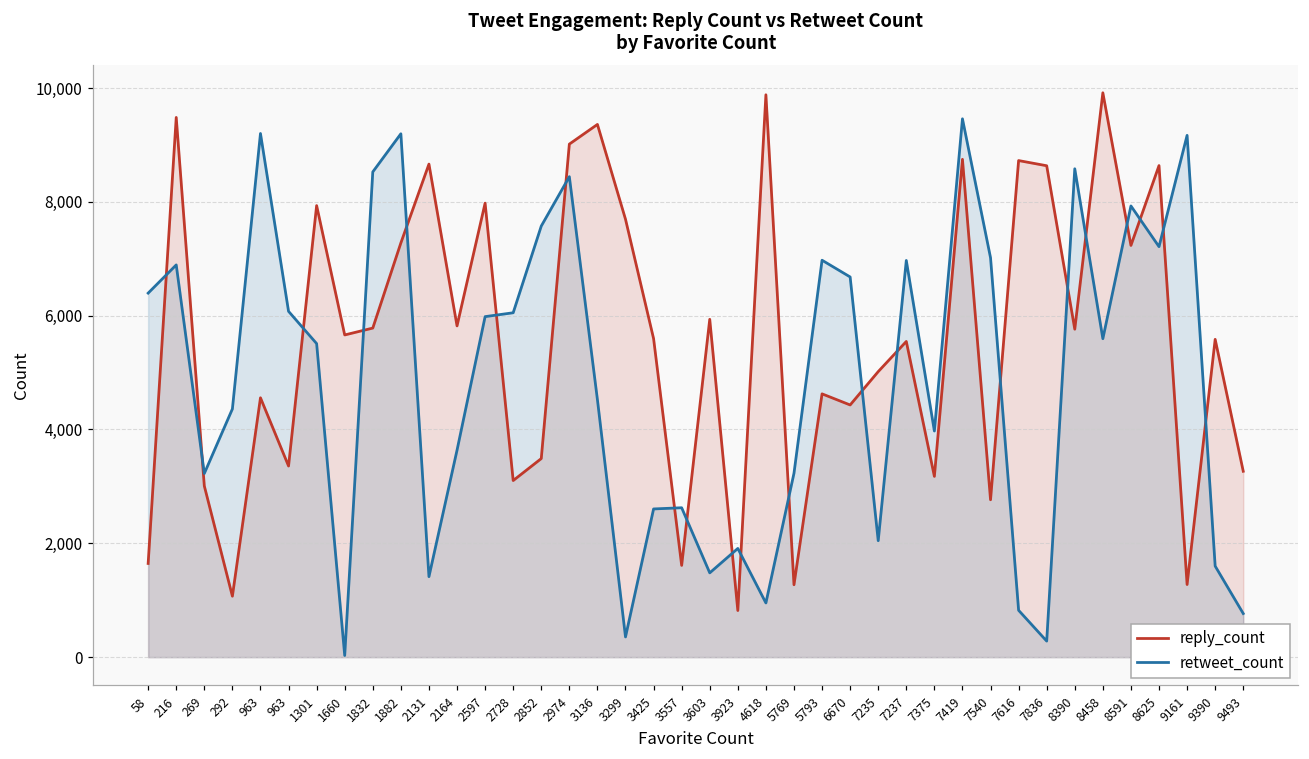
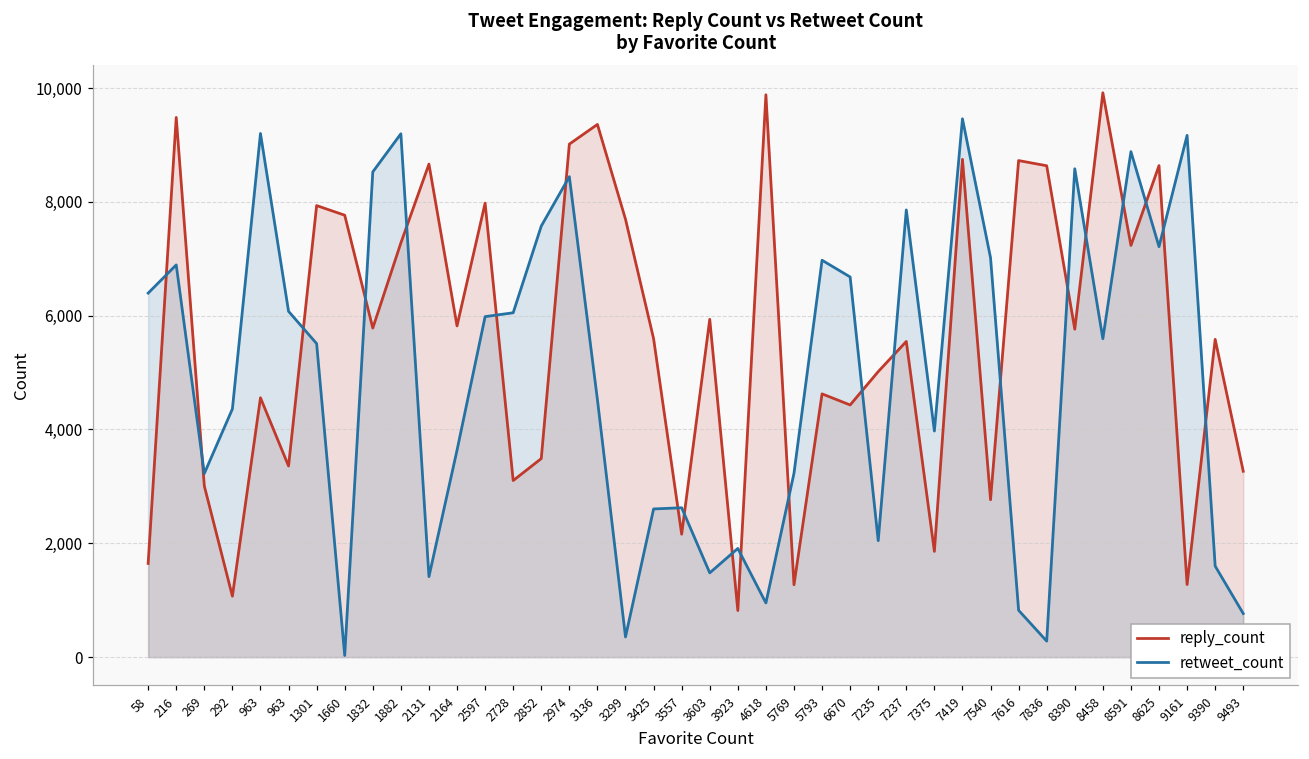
reply_count, 1660: 5,700 -> 7,800
reply_count, 3557: 1,600 -> 2,200
retweet_count, 7237: 7,000 -> 7,900
reply_count, 7375: 3,200 -> 1,900
retweet_count, 8591: 7,900 -> 8,900
